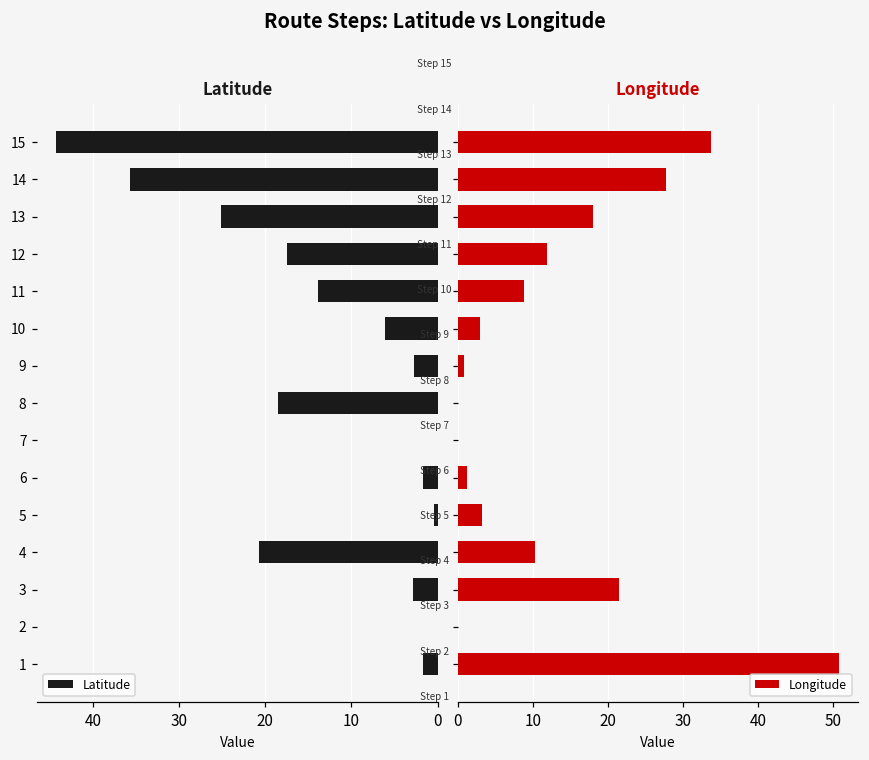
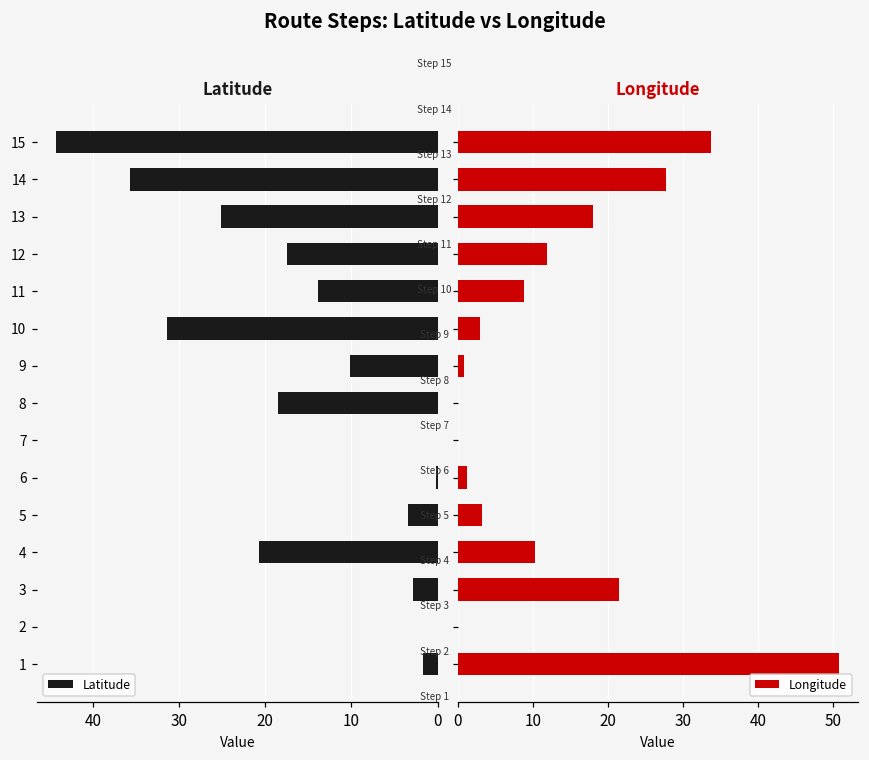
Latitude, 10: 6 -> 31
Latitude, 9: 3 -> 10
Latitude, 6: 2 -> 0
Latitude, 5: 0 -> 3
